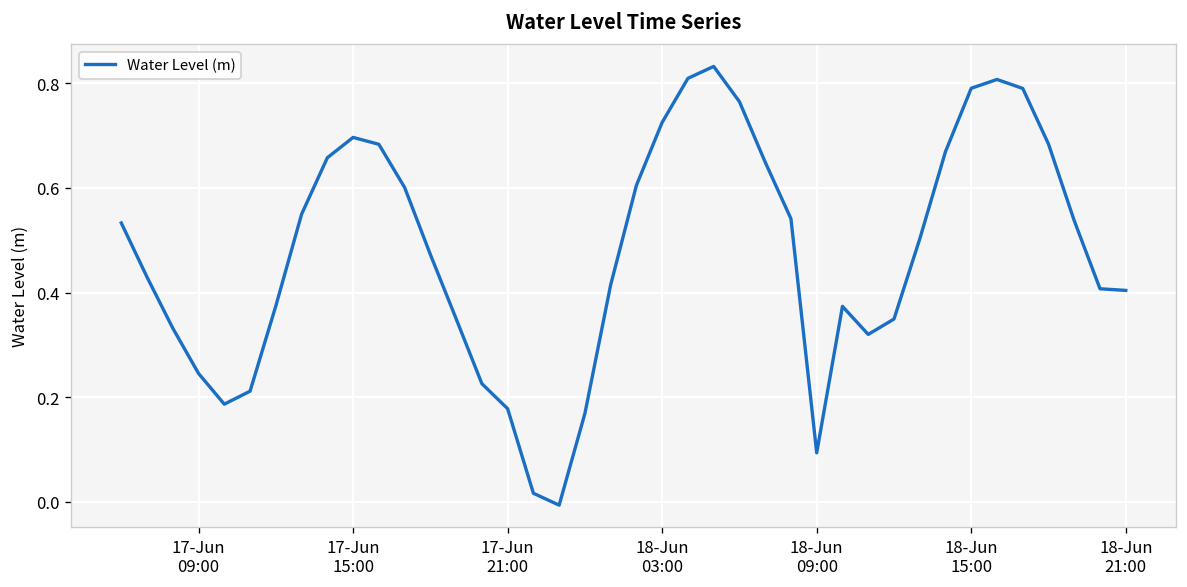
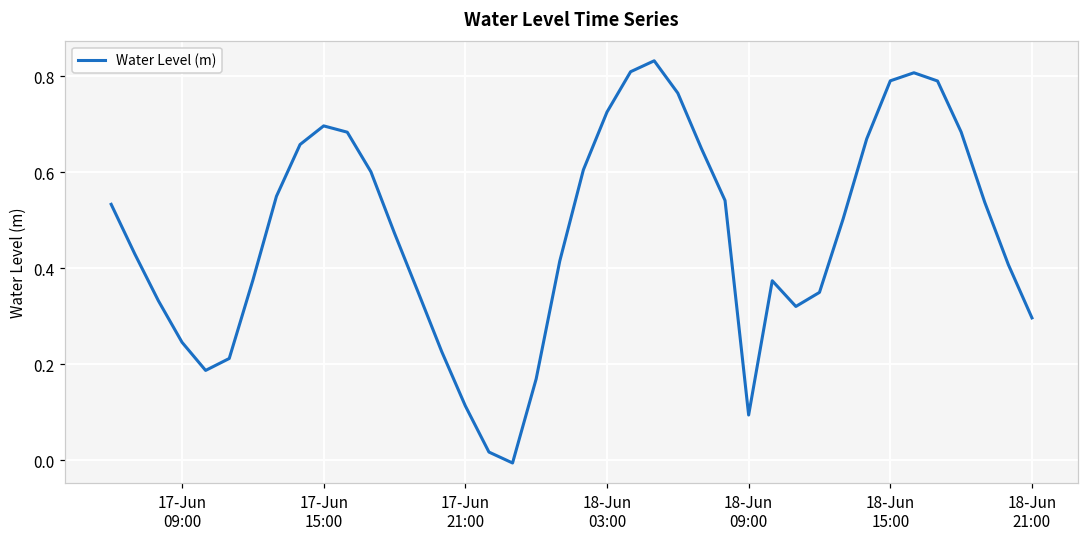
17-Jun 21:00: 0.18 -> 0.11
18-Jun 21:00: 0.40 -> 0.30
